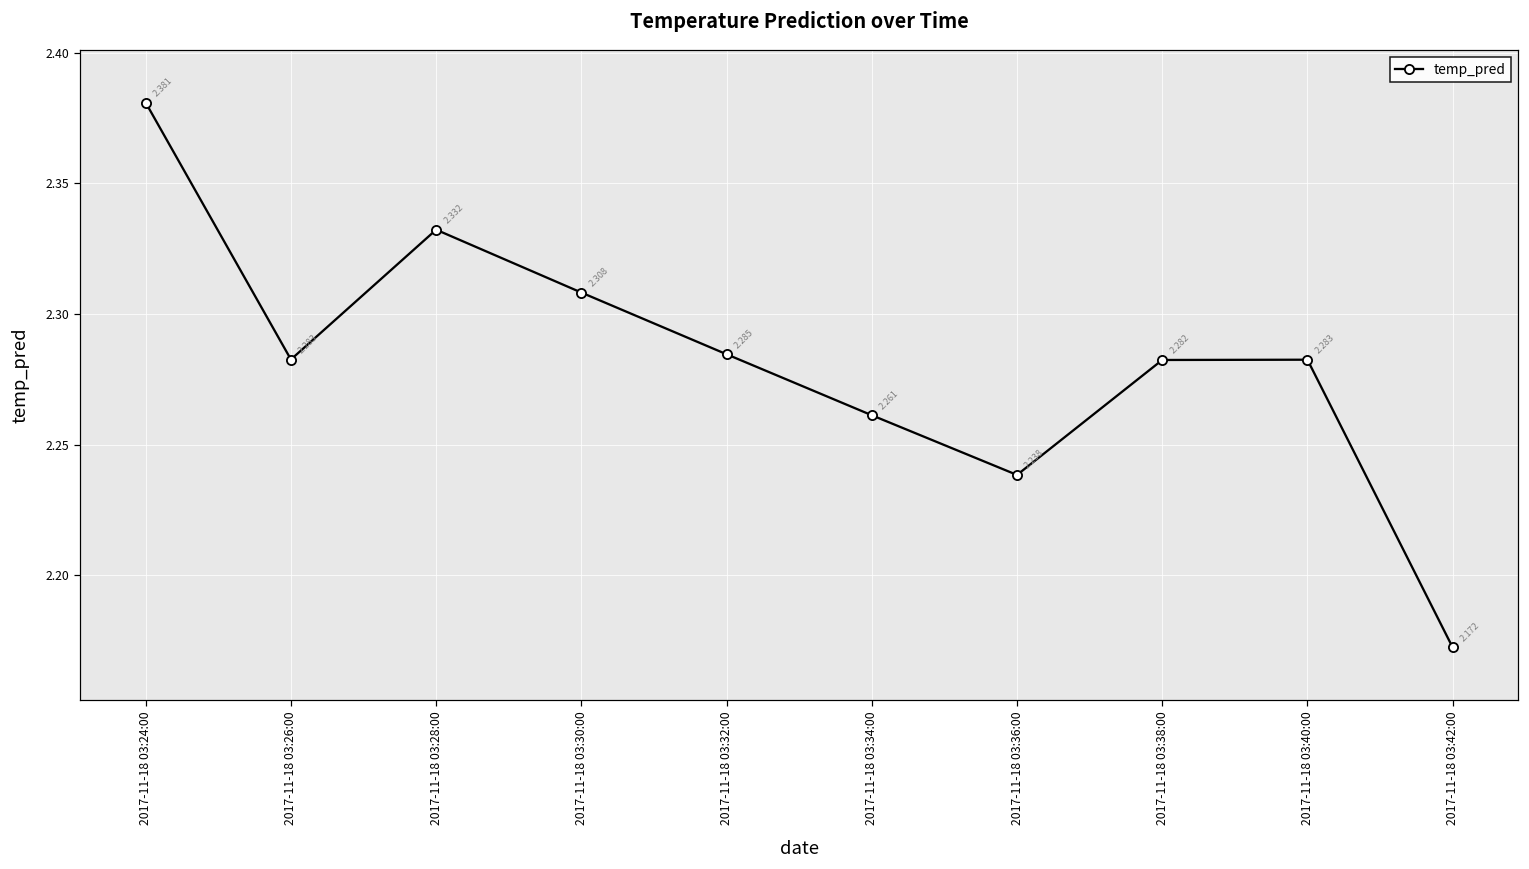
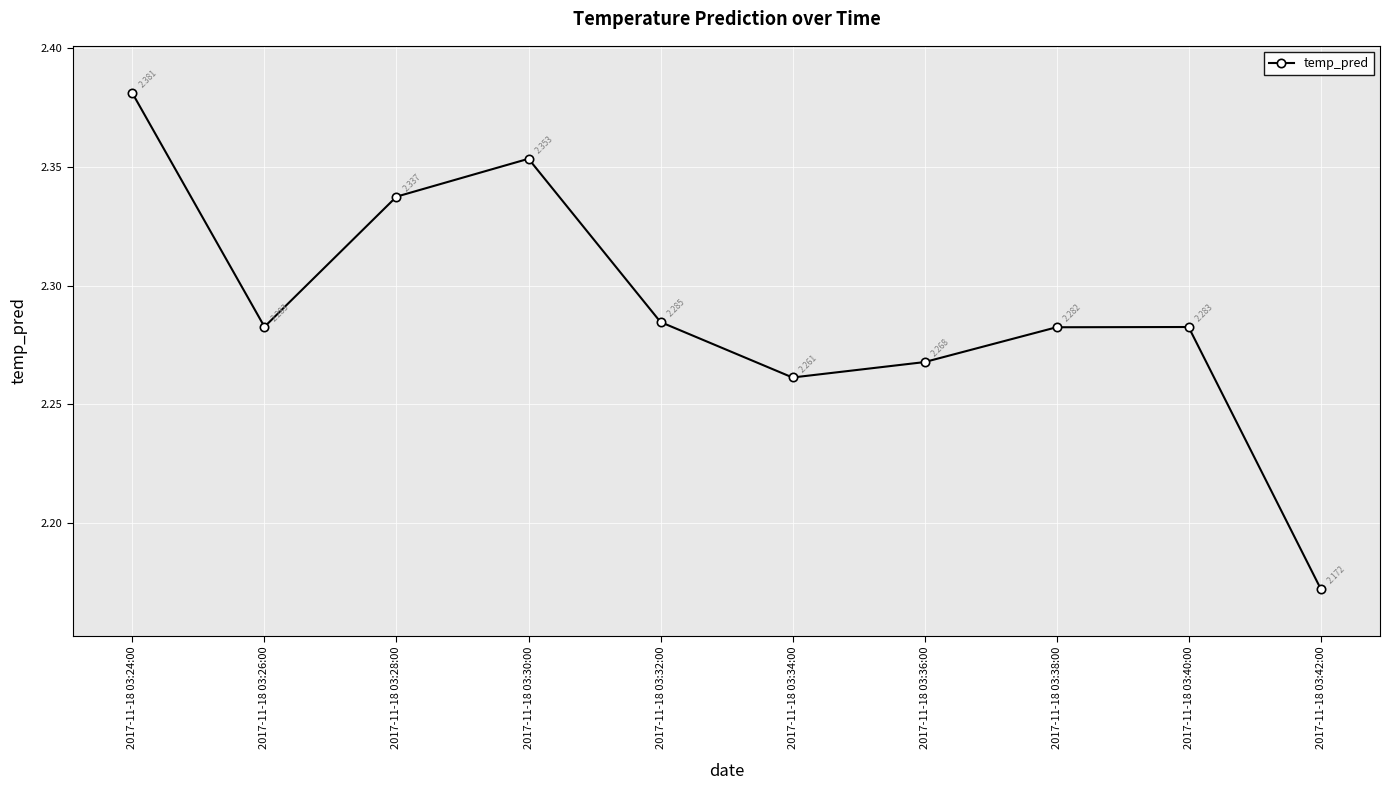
2017-11-18 03:28:00: 2.332 -> 2.337
2017-11-18 03:30:00: 2.308 -> 2.353
2017-11-18 03:36:00: 2.238 -> 2.268
